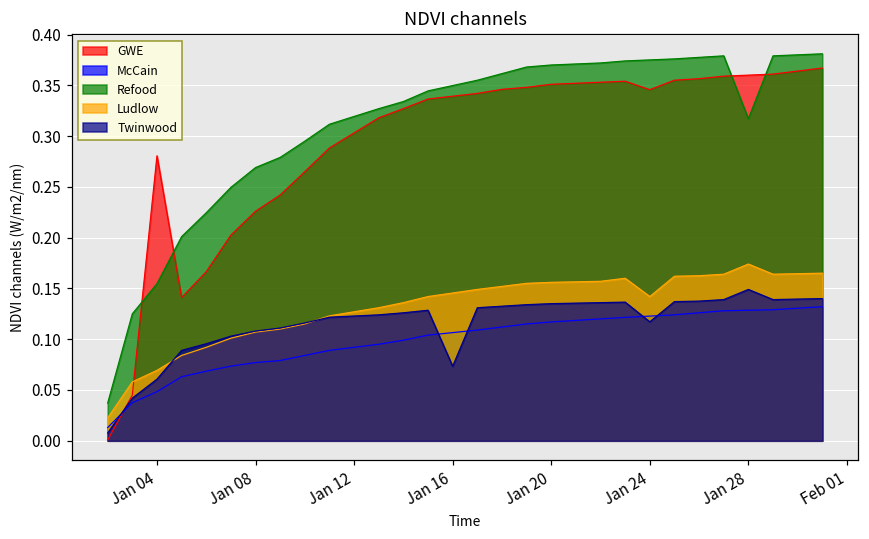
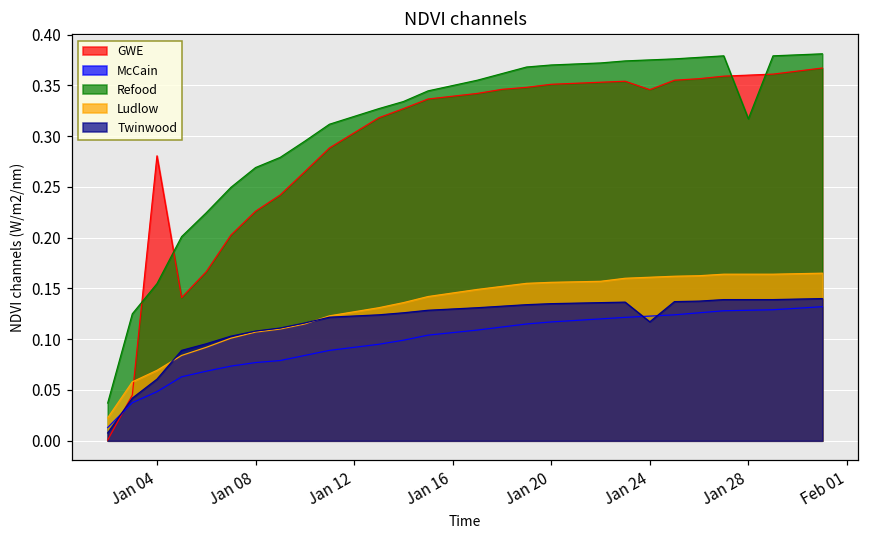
Twinwood, Jan 16: 0.07 -> 0.13
Ludlow, Jan 24: 0.14 -> 0.16
Ludlow, Jan 28: 0.17 -> 0.16
Twinwood, Jan 28: 0.15 -> 0.14
